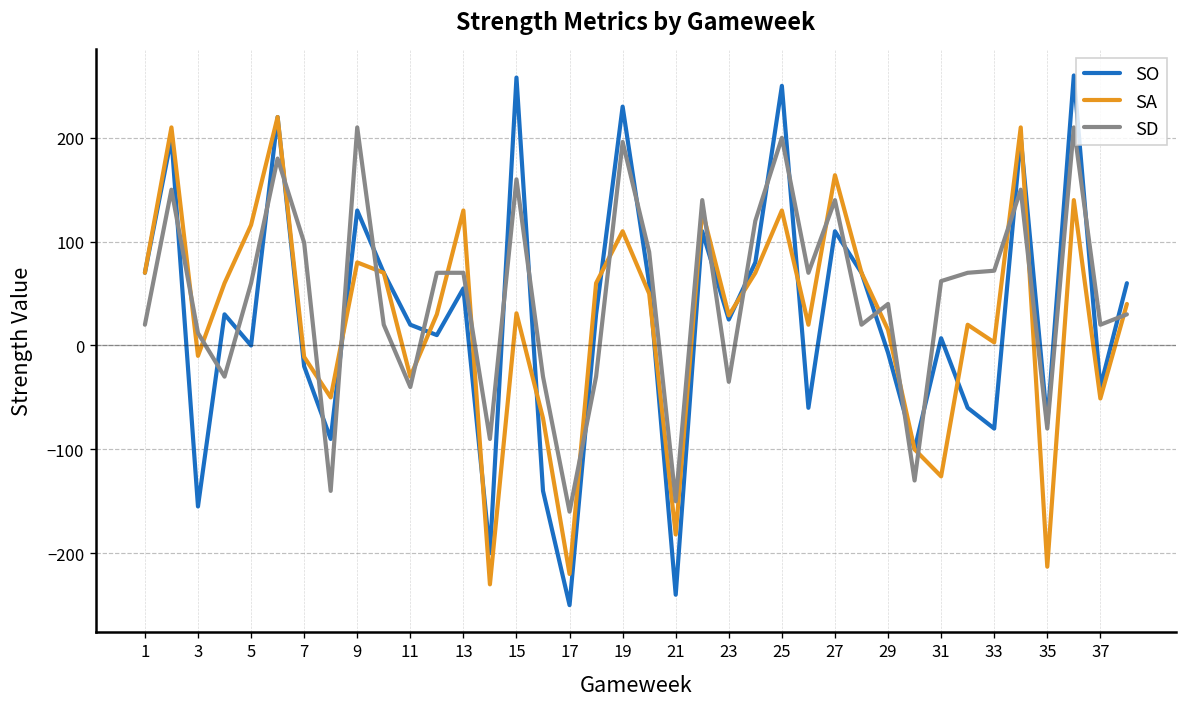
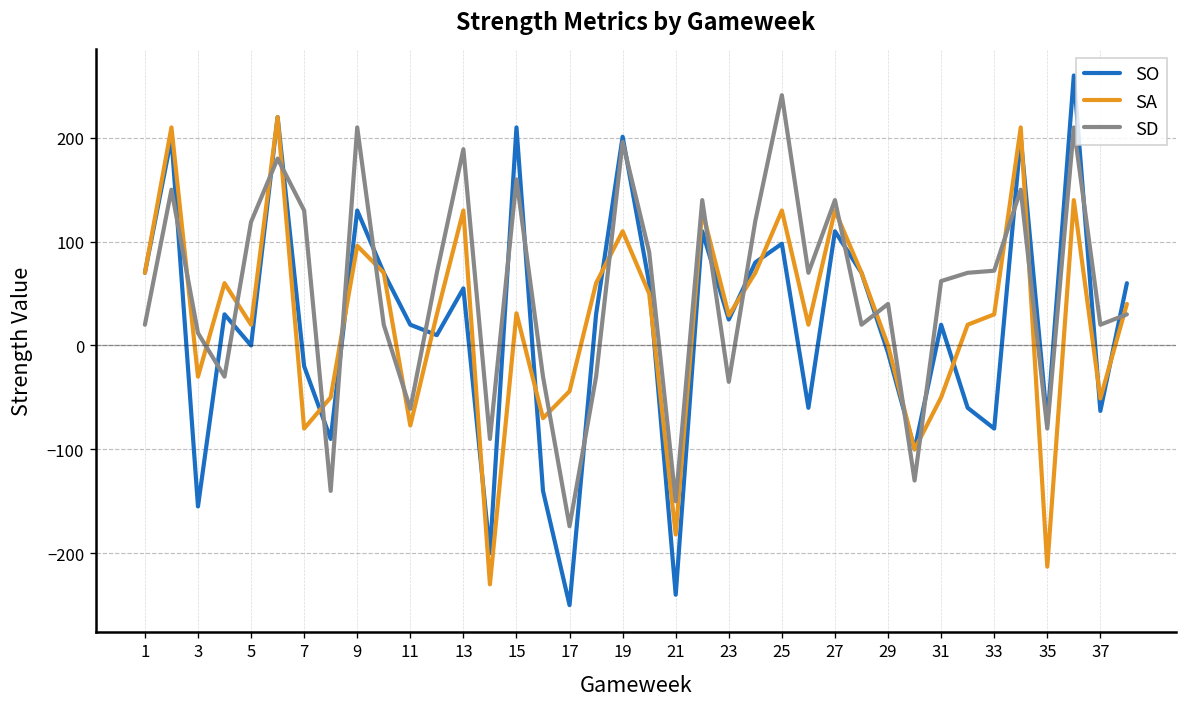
SA, 3: -10 -> -30
SA, 5: 120 -> 20
SD, 5: 60 -> 120
SA, 7: -10 -> -80
SD, 7: 100 -> 130
SA, 9: 80 -> 100
SA, 11: -30 -> -80
SD, 11: -40 -> -60
SD, 13: 70 -> 190
SO, 15: 260 -> 210
SA, 17: -220 -> -40
SD, 17: -160 -> -170
SO, 19: 230 -> 200
SO, 25: 250 -> 100
SD, 25: 200 -> 240
SA, 27: 160 -> 130
SA, 29: 20 -> 0
SO, 31: 10 -> 20
SA, 31: -130 -> -50
SA, 33: 0 -> 30
SO, 37: -40 -> -60
